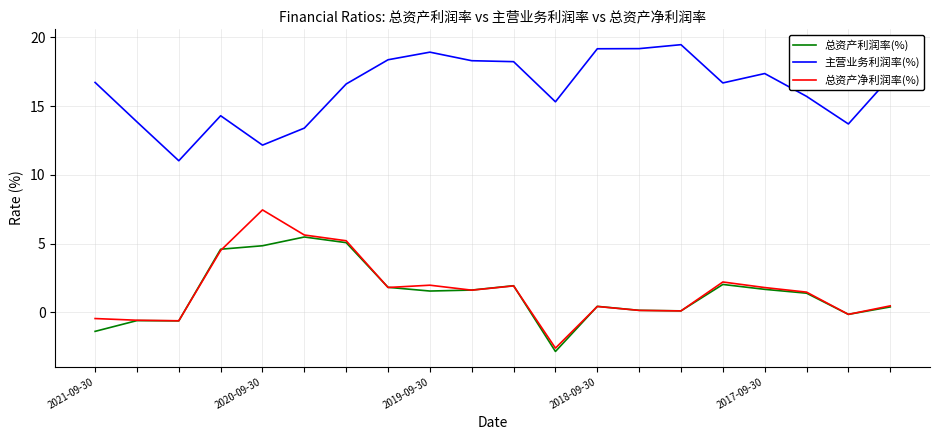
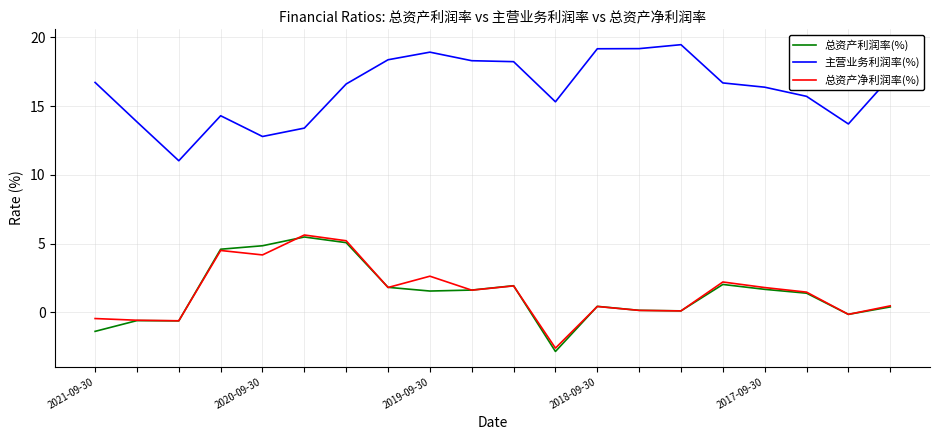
主营业务利润率(%), 2020-09-30: 12.2 -> 12.8
总资产净利润率(%), 2020-09-30: 7.5 -> 4.2
总资产净利润率(%), 2019-09-30: 2.0 -> 2.6
主营业务利润率(%), 2017-09-30: 17.4 -> 16.4
